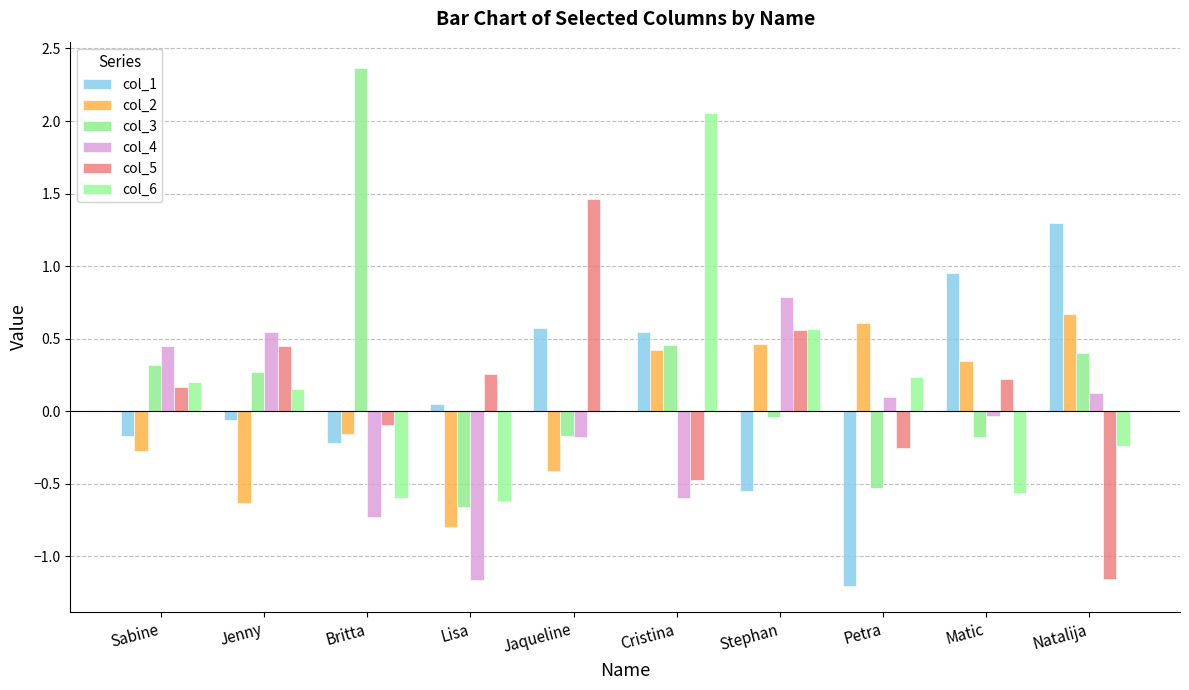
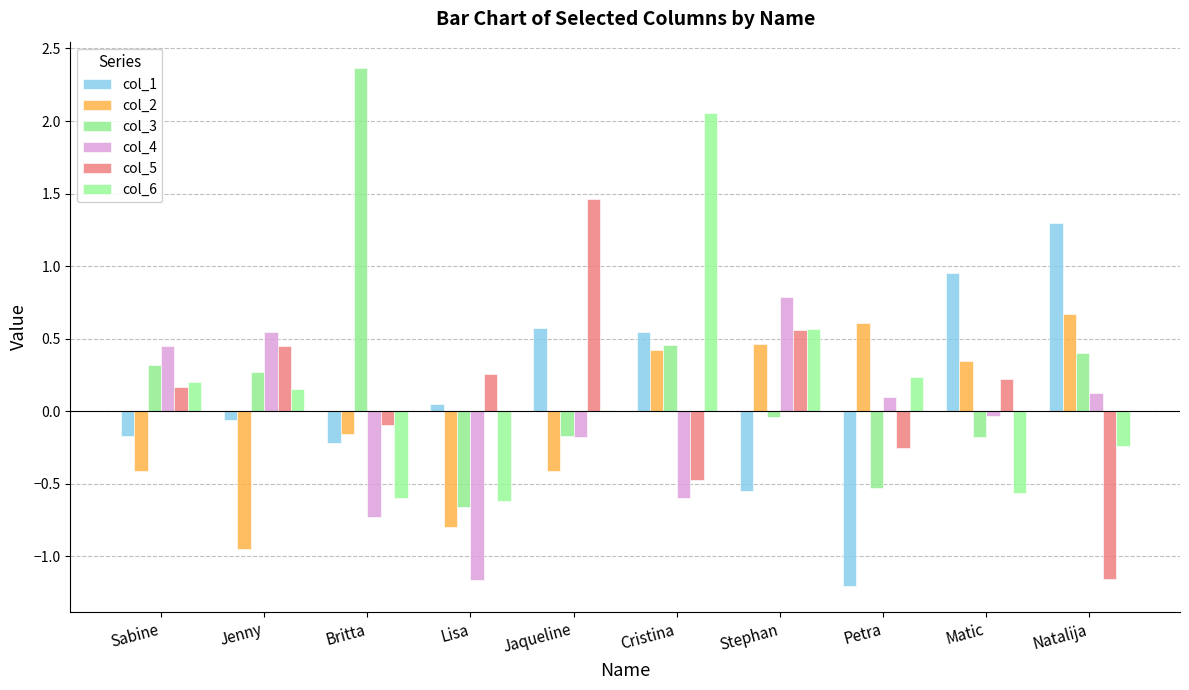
col_2, Sabine: -0.28 -> -0.41
col_2, Jenny: -0.63 -> -0.95
